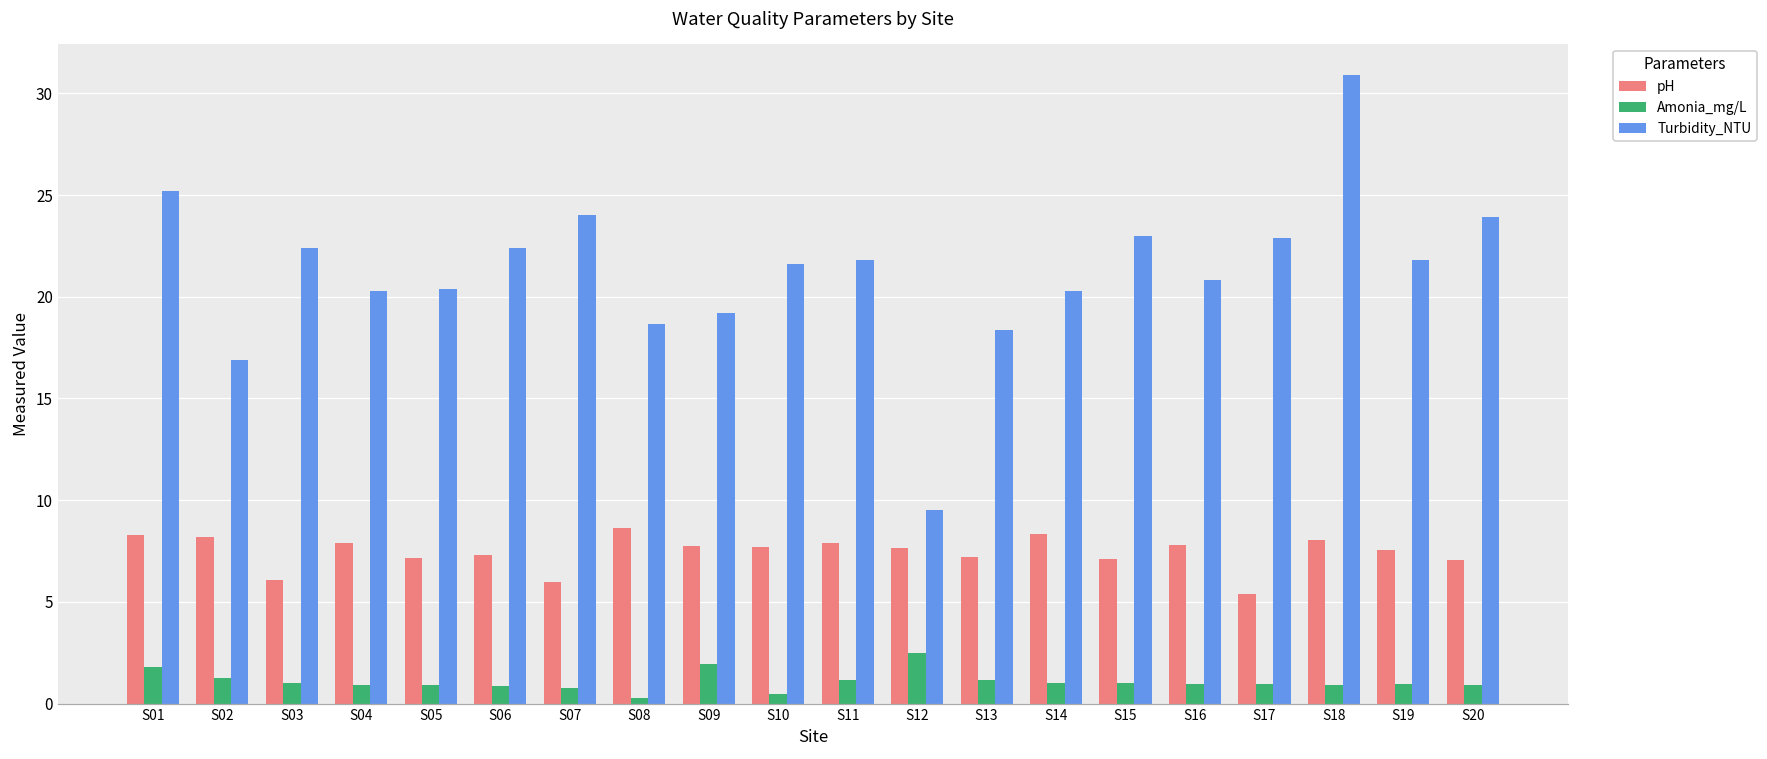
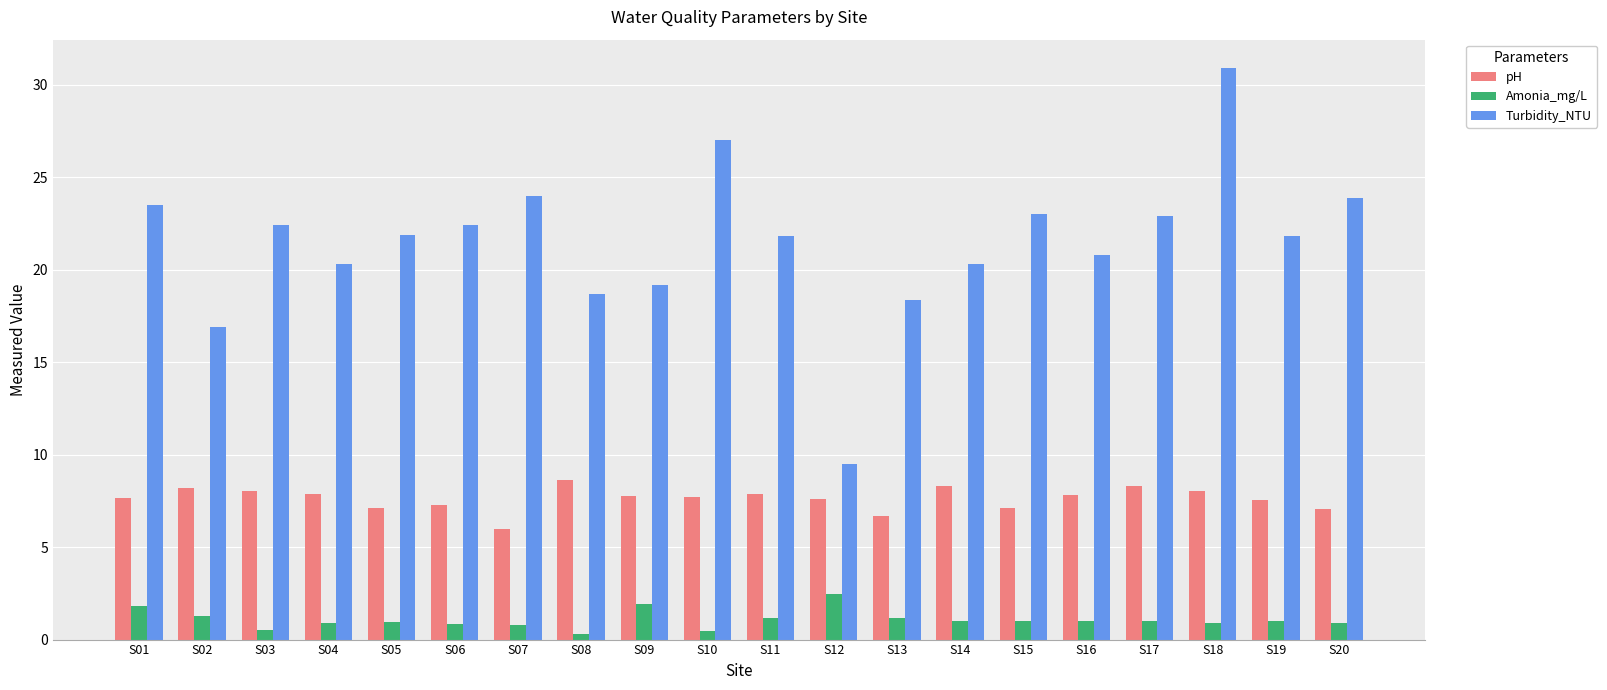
pH, S01: 8.3 -> 7.7
Turbidity_NTU, S01: 25.2 -> 23.5
pH, S03: 6.1 -> 8.1
Amonia_mg/L, S03: 1.0 -> 0.5
Turbidity_NTU, S05: 20.4 -> 21.9
Turbidity_NTU, S10: 21.6 -> 27.0
pH, S13: 7.2 -> 6.7
pH, S17: 5.4 -> 8.3
